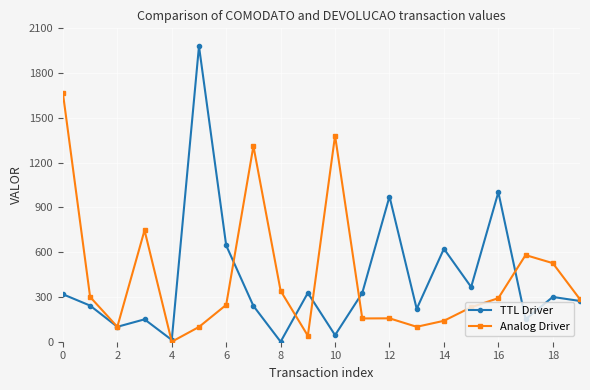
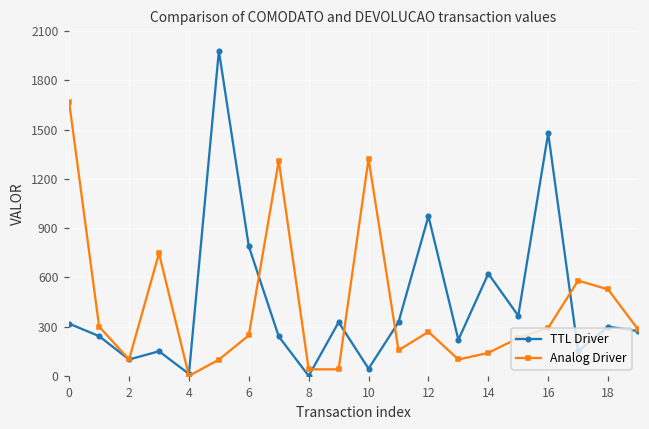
TTL Driver, 6: 650 -> 790
Analog Driver, 8: 340 -> 40
Analog Driver, 10: 1380 -> 1320
Analog Driver, 12: 160 -> 270
TTL Driver, 16: 1000 -> 1480
